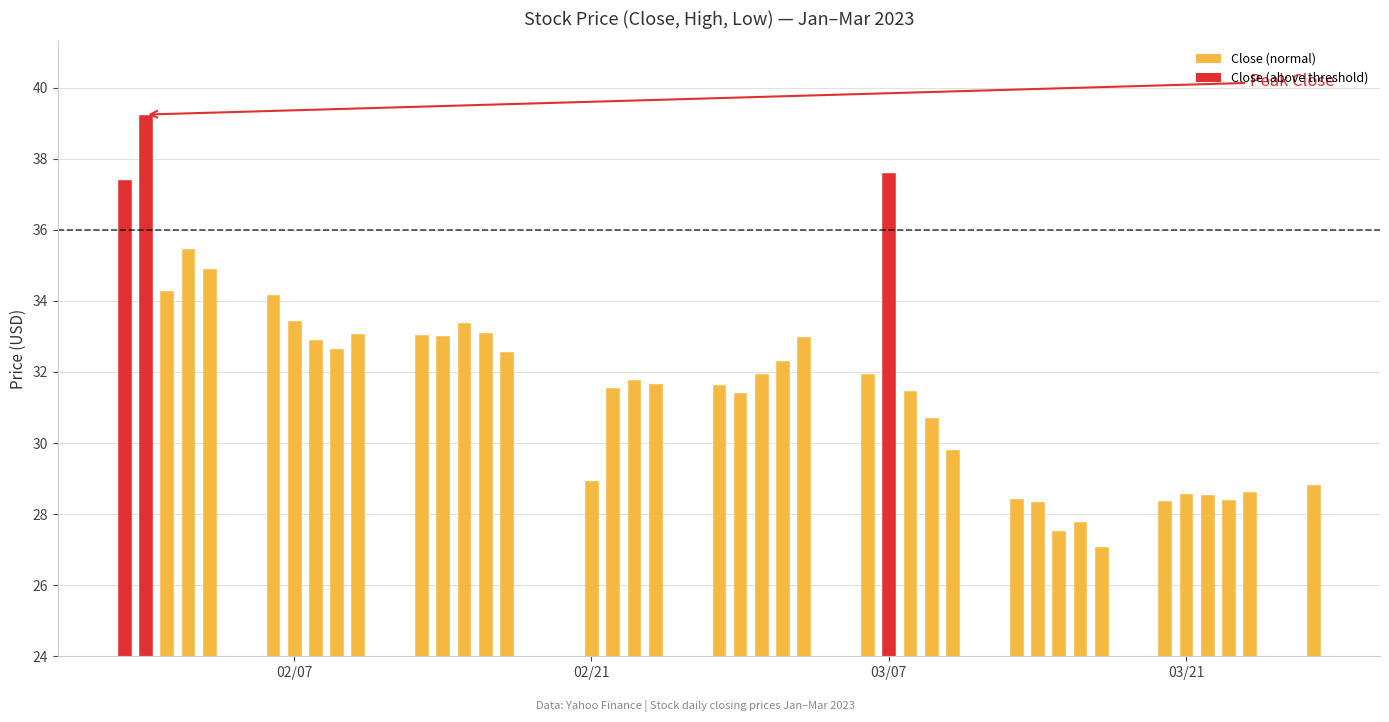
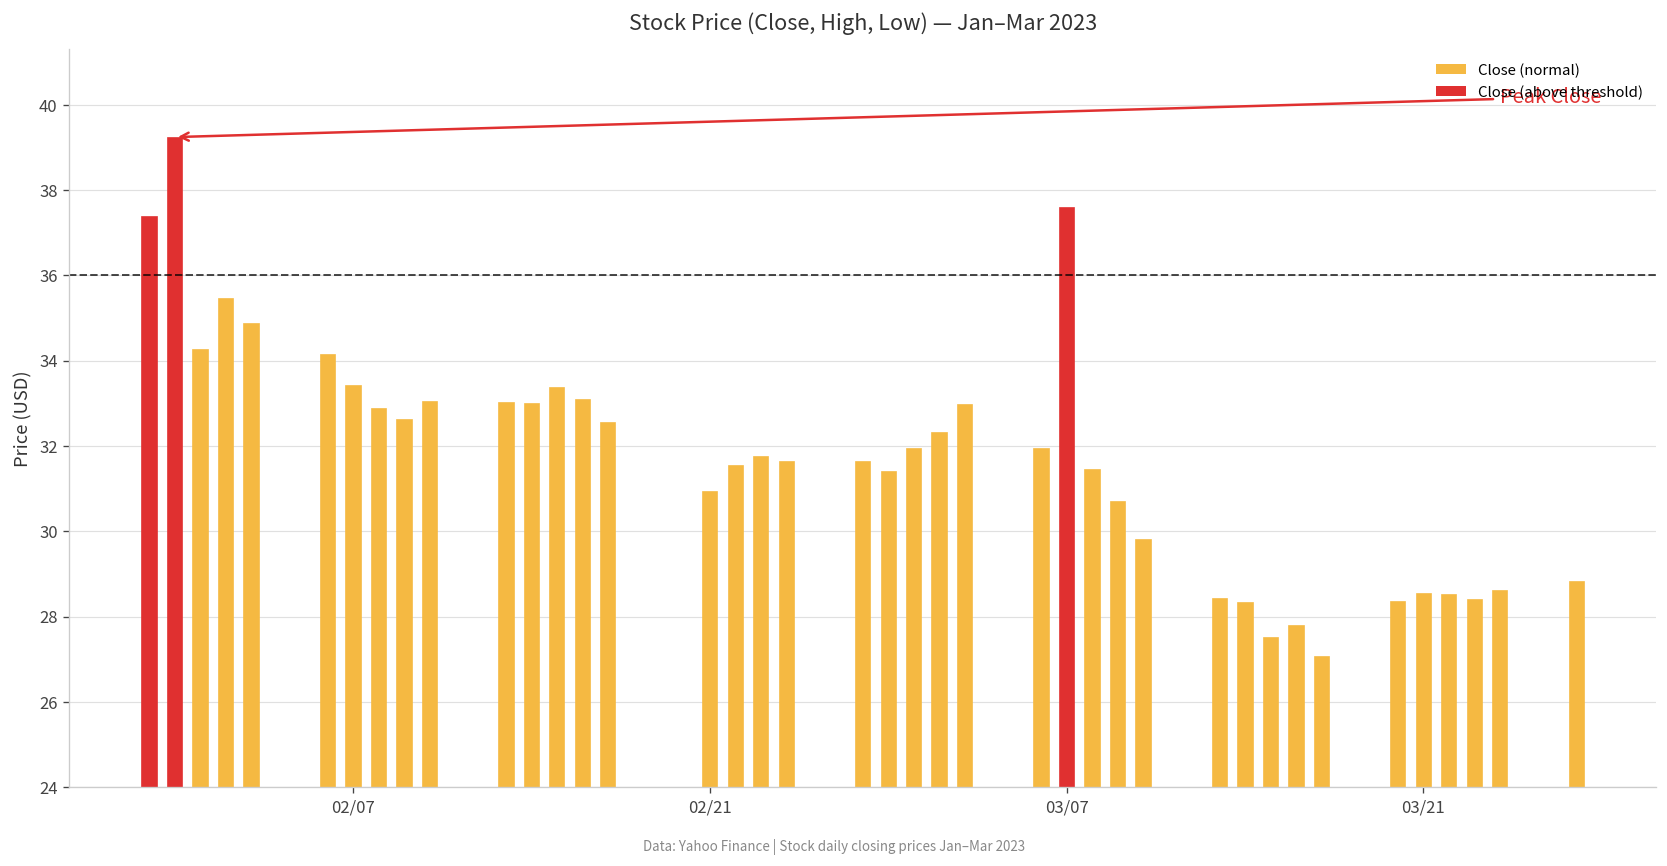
02/21: 28.9 -> 31.0
